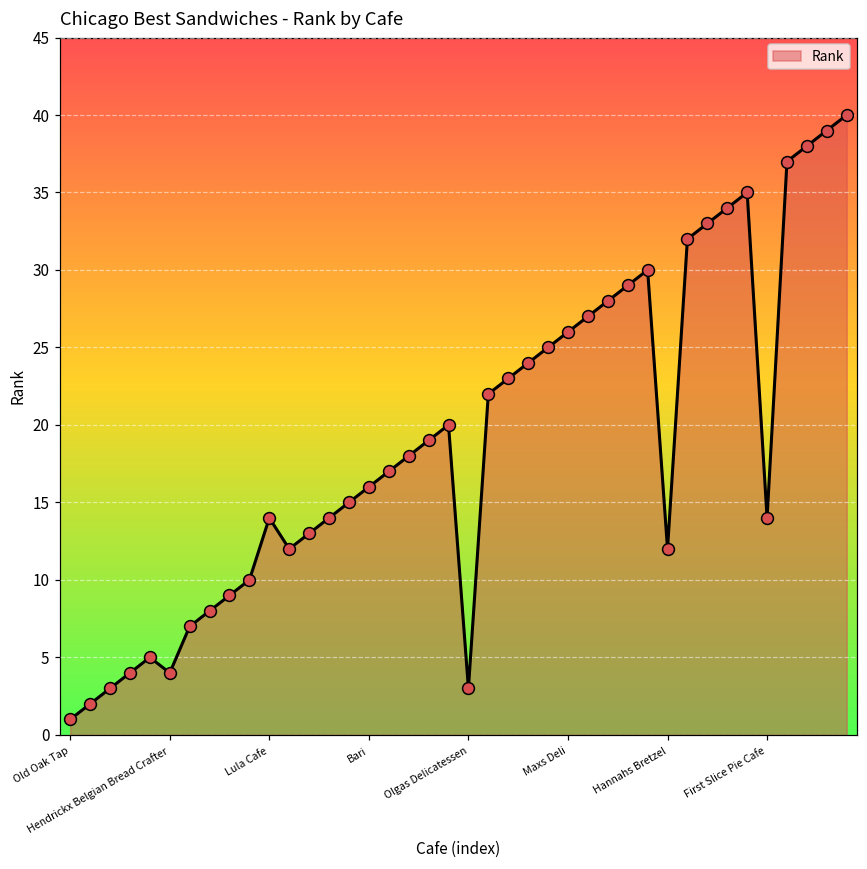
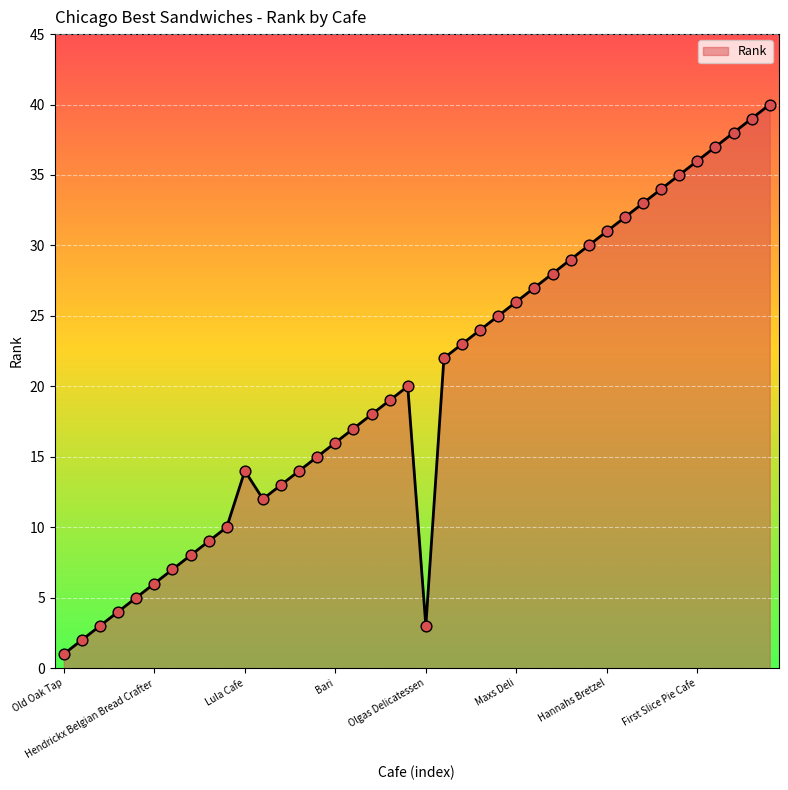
Hendrickx Belgian Bread Crafter: 4 -> 6
Hannahs Bretzel: 12 -> 31
First Slice Pie Cafe: 14 -> 36
